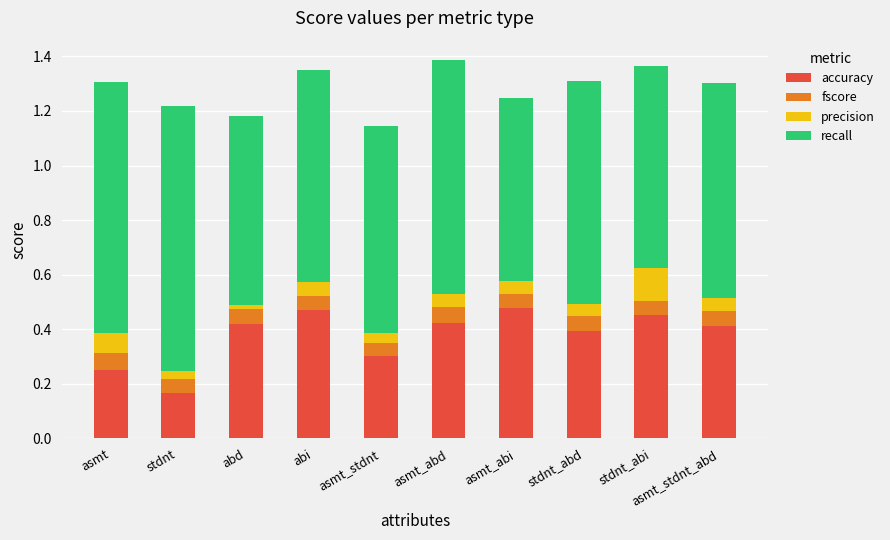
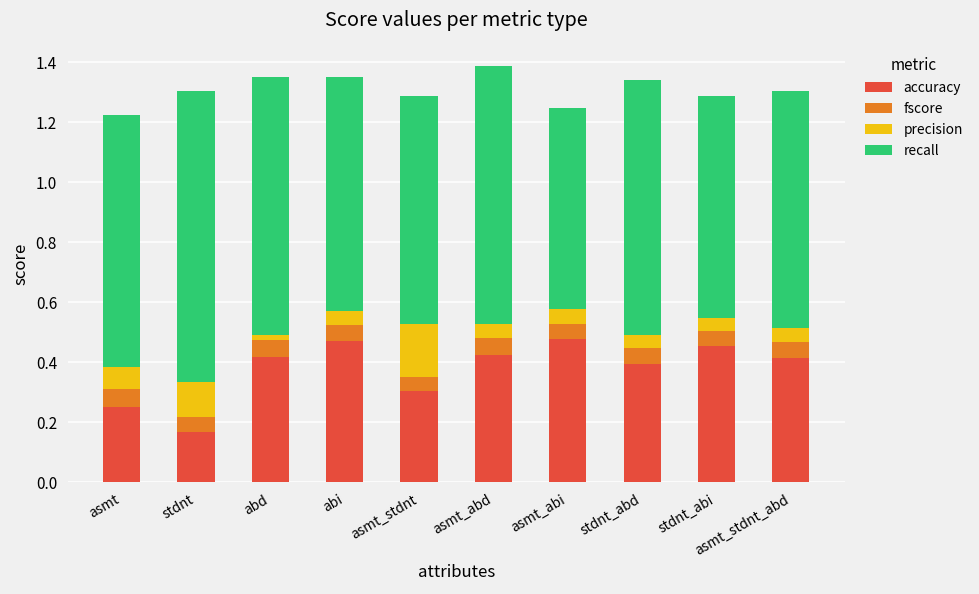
recall, asmt: 0.92 -> 0.84
precision, stdnt: 0.03 -> 0.12
recall, abd: 0.69 -> 0.86
precision, asmt_stdnt: 0.03 -> 0.18
recall, stdnt_abd: 0.82 -> 0.85
precision, stdnt_abi: 0.12 -> 0.04
